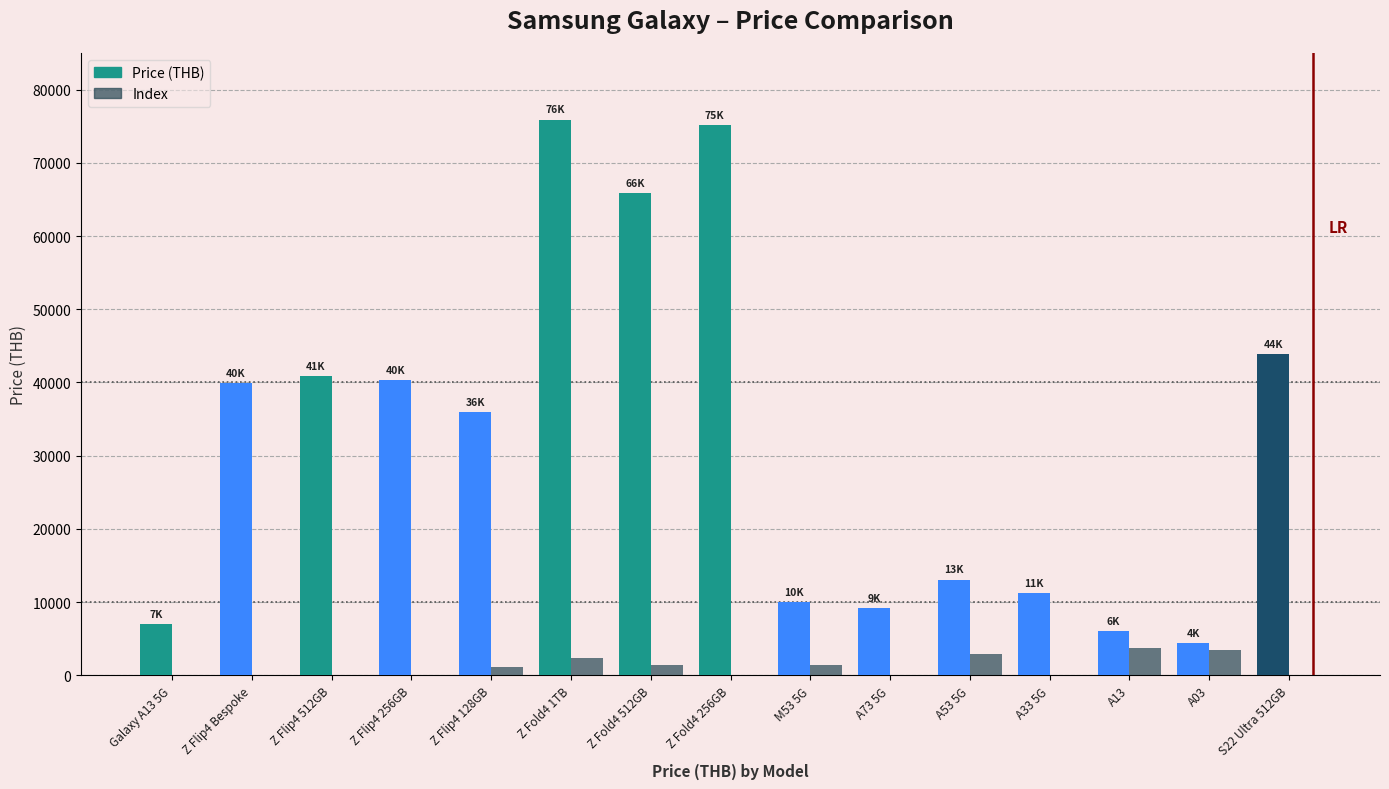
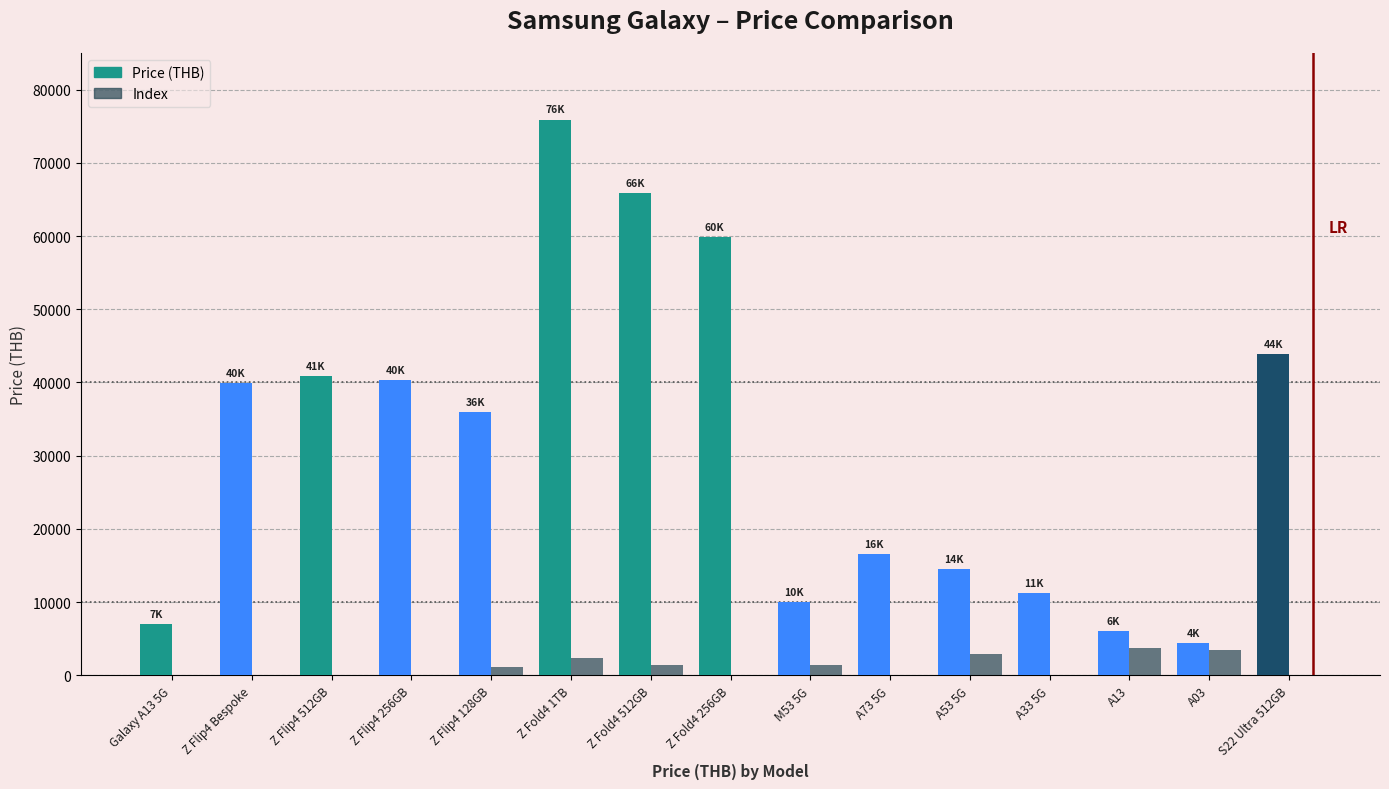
Price (THB), Z Fold4 256GB: 75K -> 60K
Price (THB), A73 5G: 9K -> 16K
Price (THB), A53 5G: 13K -> 14K
